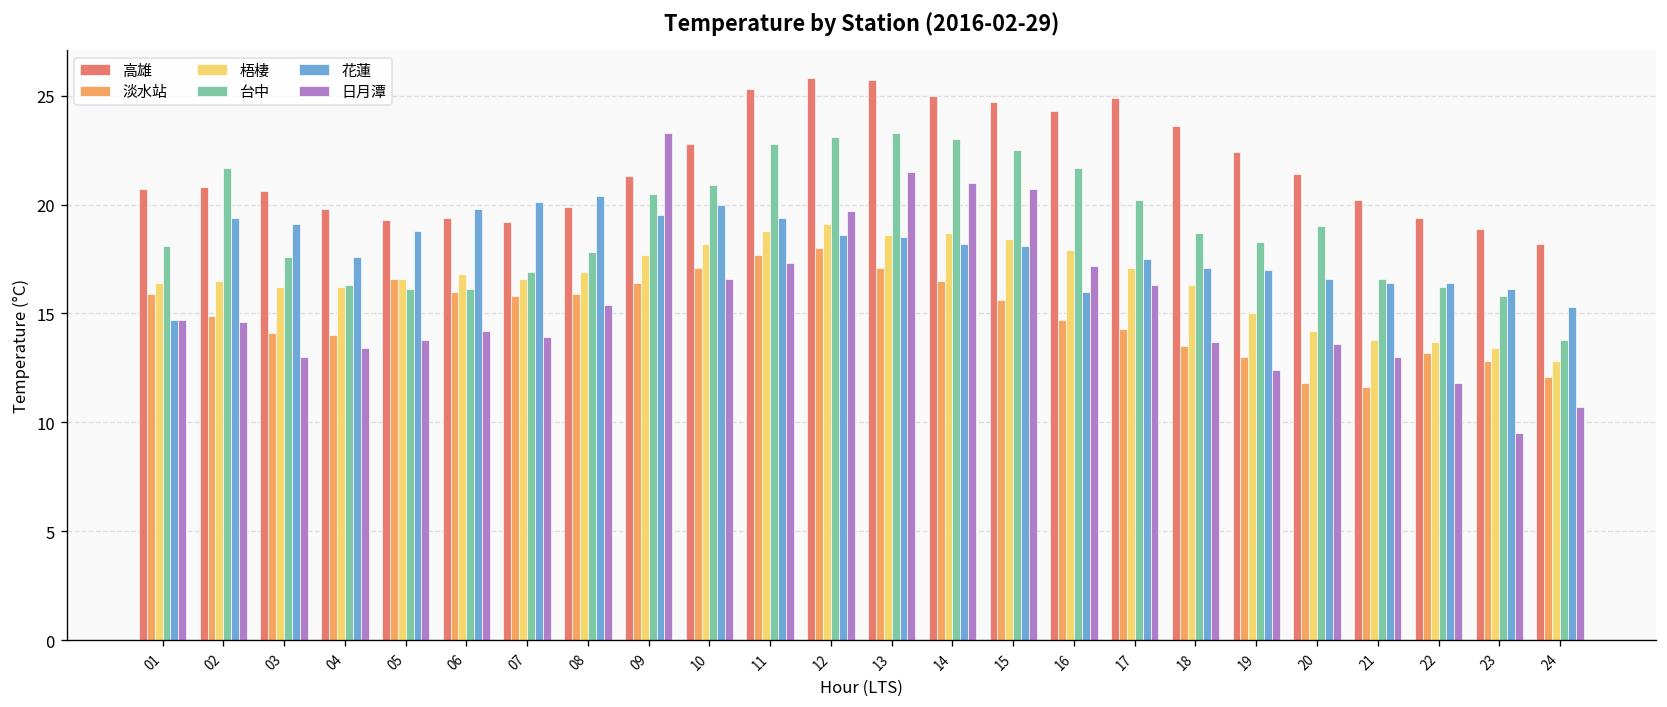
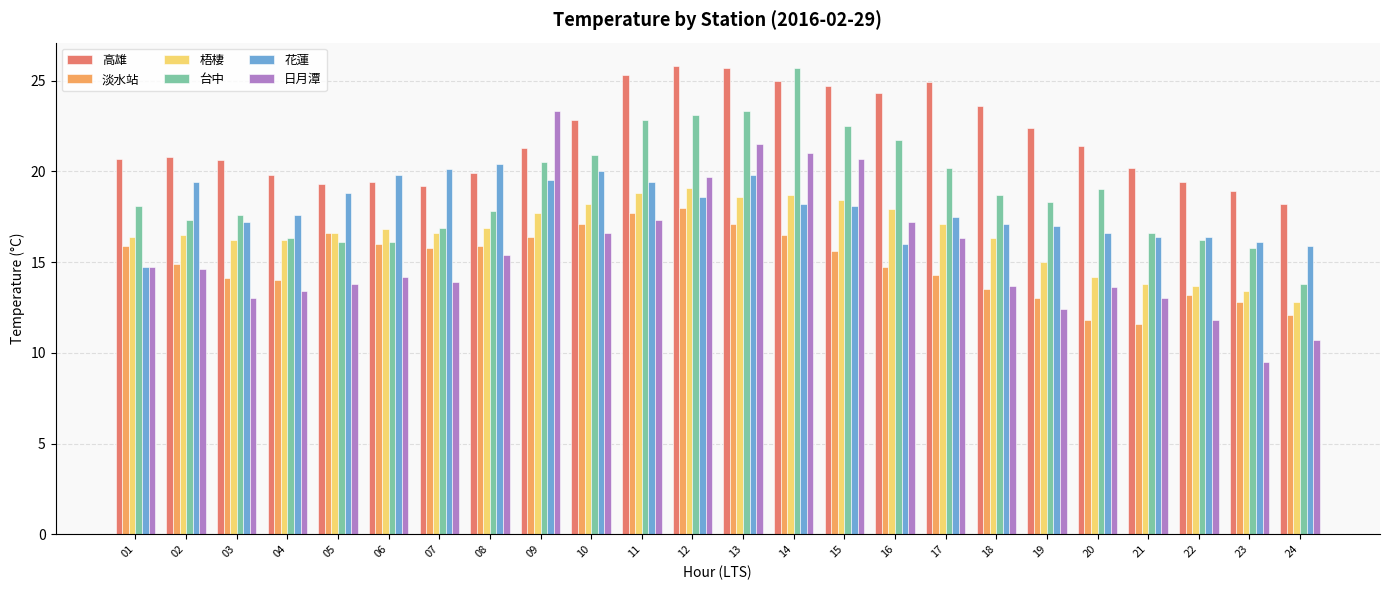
台中, 02: 21.7 -> 17.3
花蓮, 03: 19.1 -> 17.2
花蓮, 13: 18.5 -> 19.8
台中, 14: 23.0 -> 25.7
花蓮, 24: 15.3 -> 15.9
